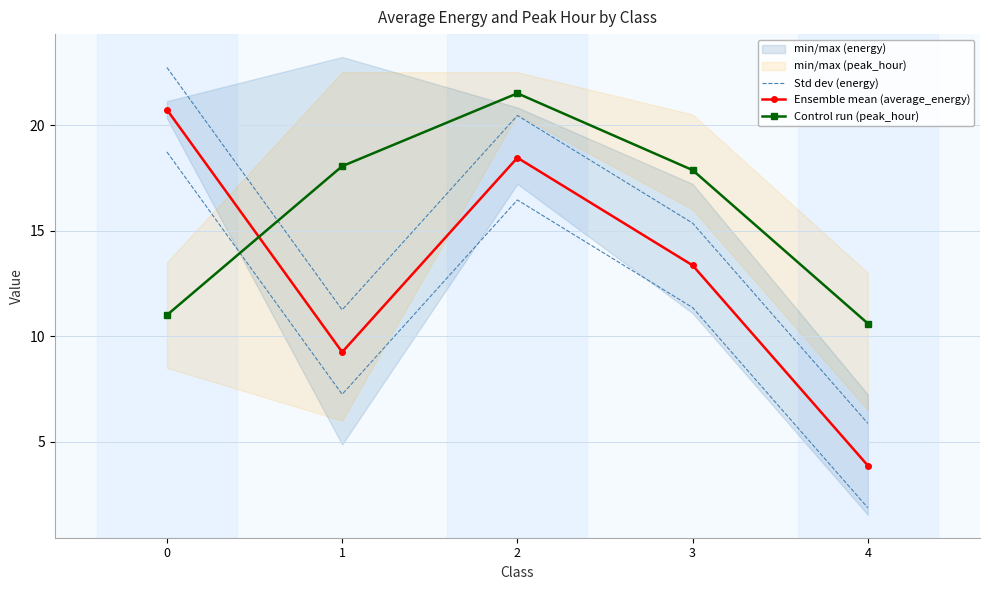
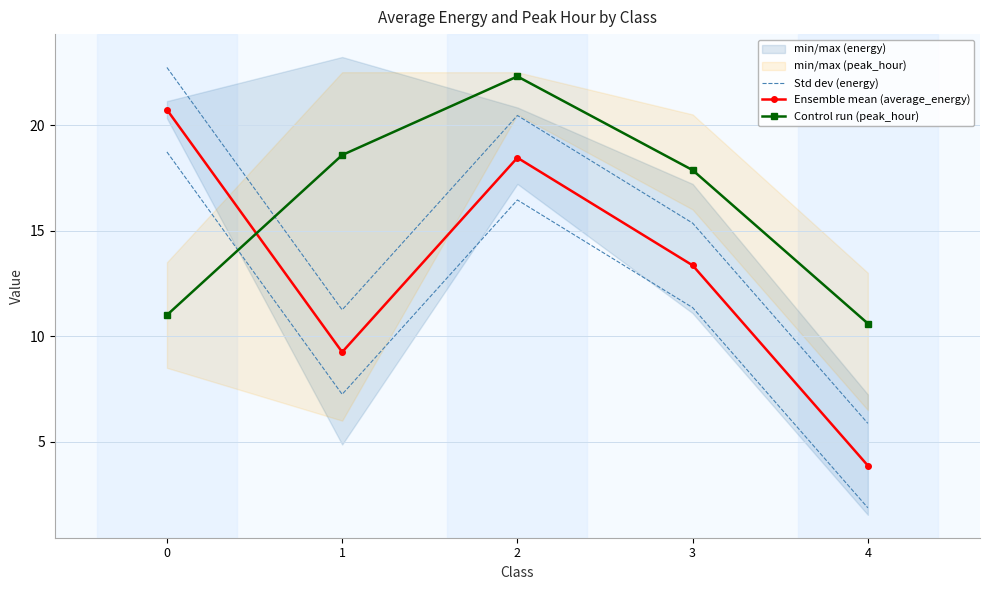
Control run (peak_hour), 1: 18.1 -> 18.6
Control run (peak_hour), 2: 21.5 -> 22.3
